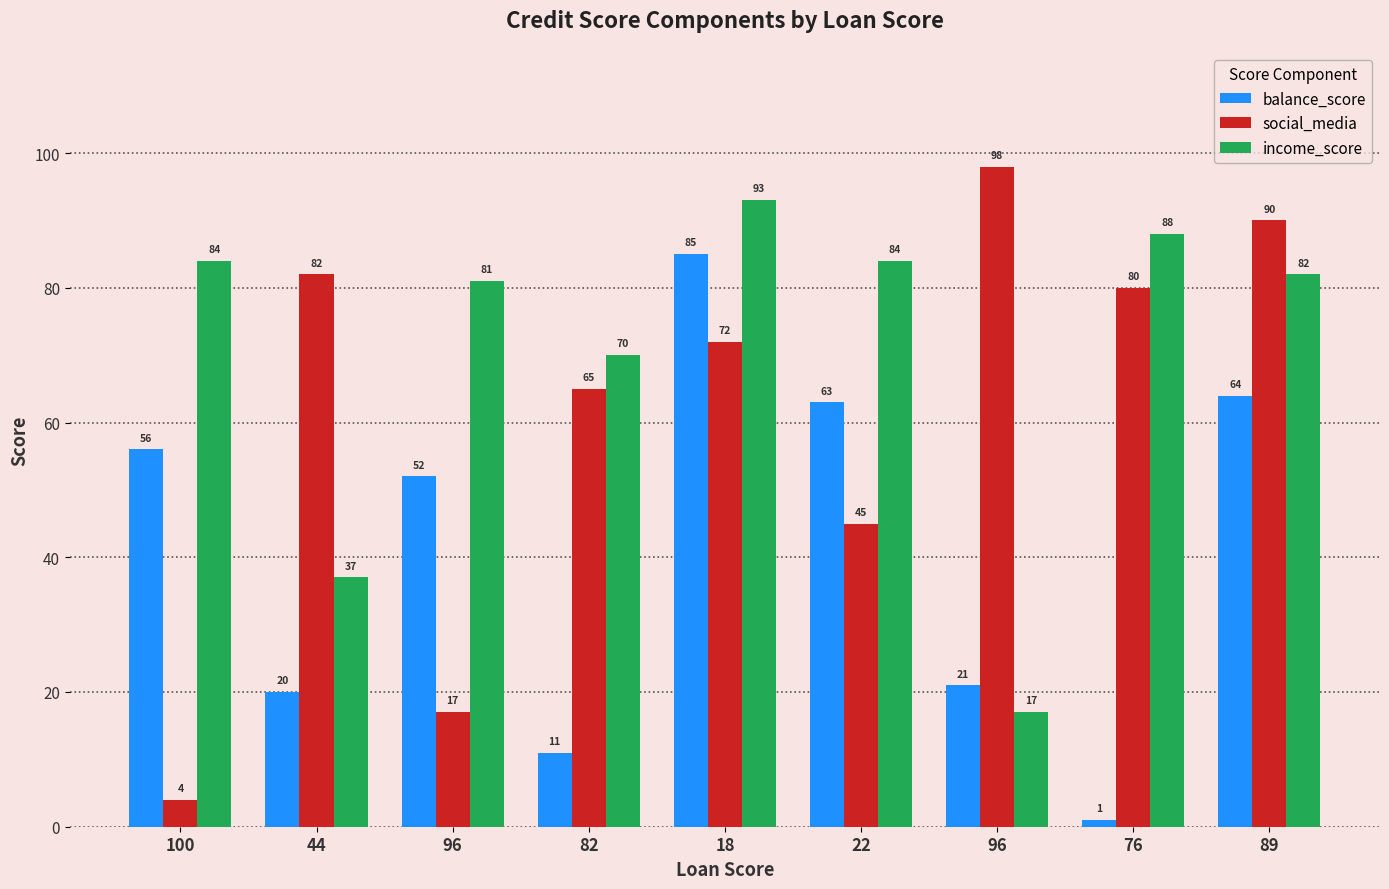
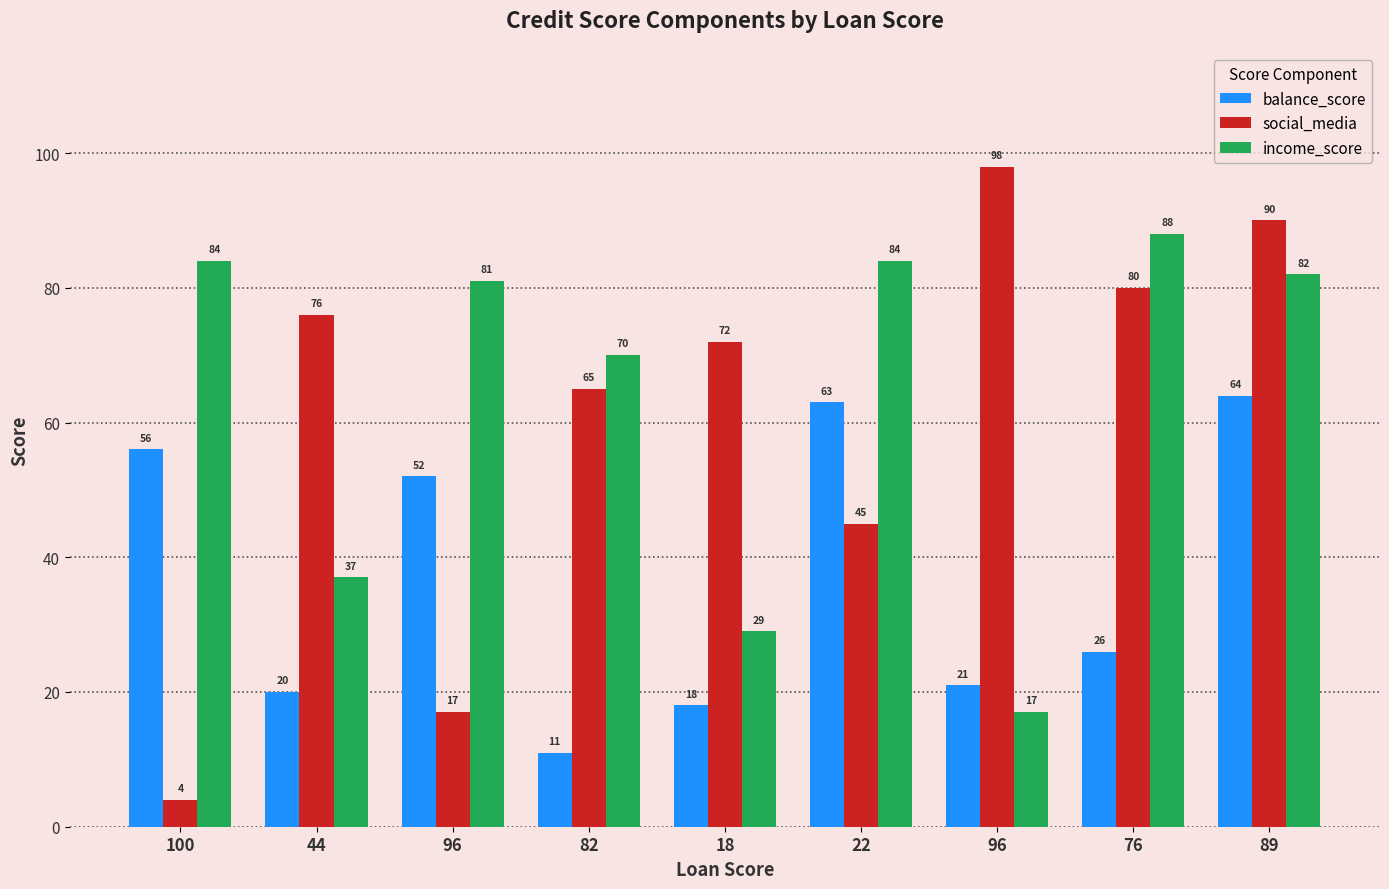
social_media, 44: 82 -> 76
balance_score, 18: 85 -> 18
income_score, 18: 93 -> 29
balance_score, 76: 1 -> 26
